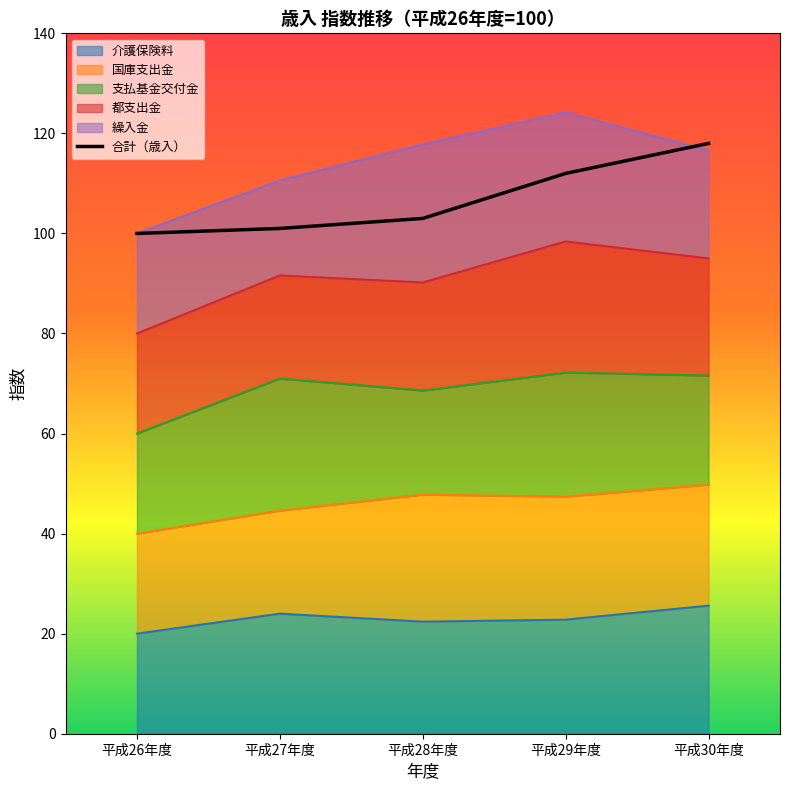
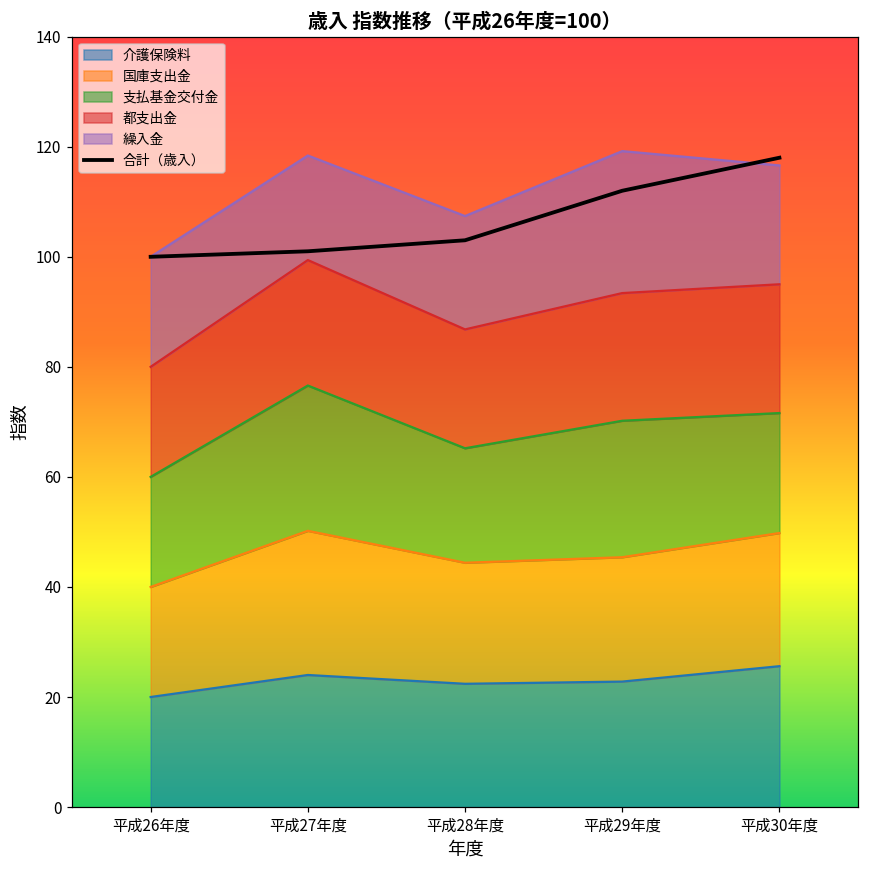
国庫支出金, 平成27年度: 21 -> 26
都支出金, 平成27年度: 21 -> 23
国庫支出金, 平成28年度: 25 -> 22
繰入金, 平成28年度: 28 -> 21
国庫支出金, 平成29年度: 25 -> 23
都支出金, 平成29年度: 26 -> 23
